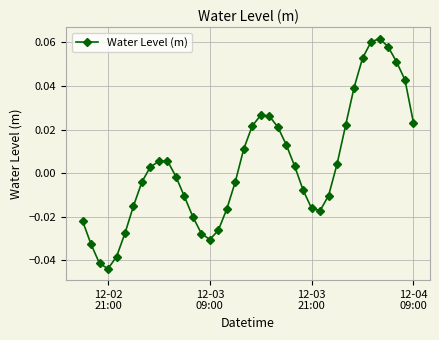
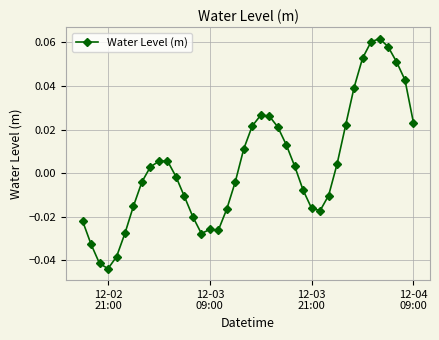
12-03 09:00: -0.030 -> -0.026
